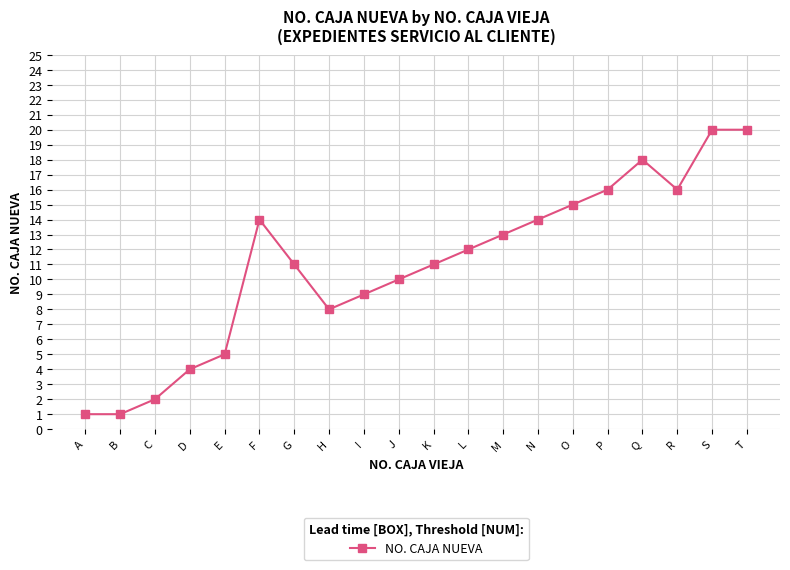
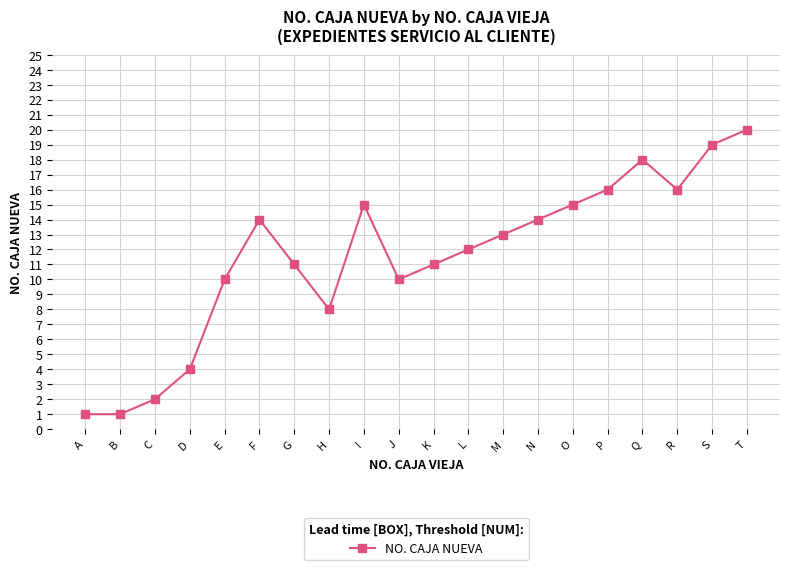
E: 5 -> 10
I: 9 -> 15
S: 20 -> 19
